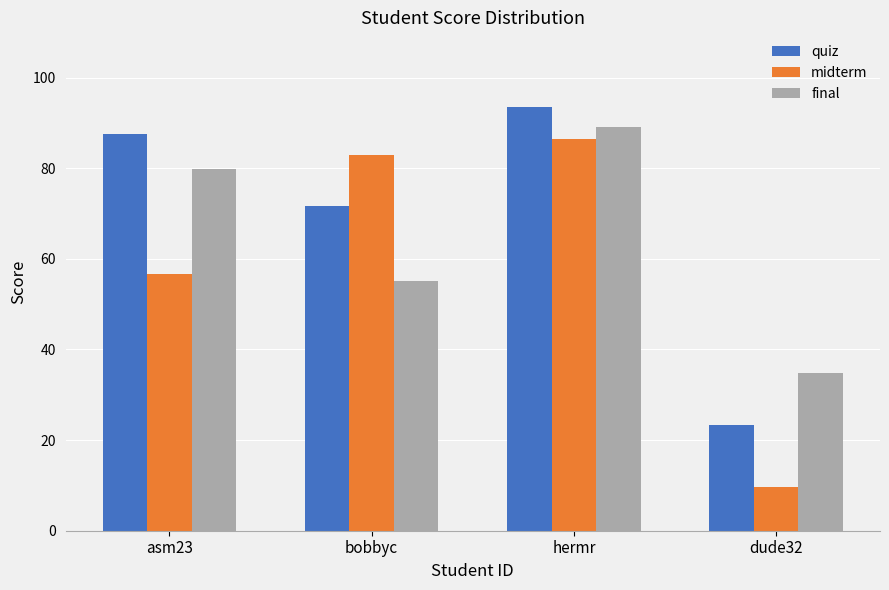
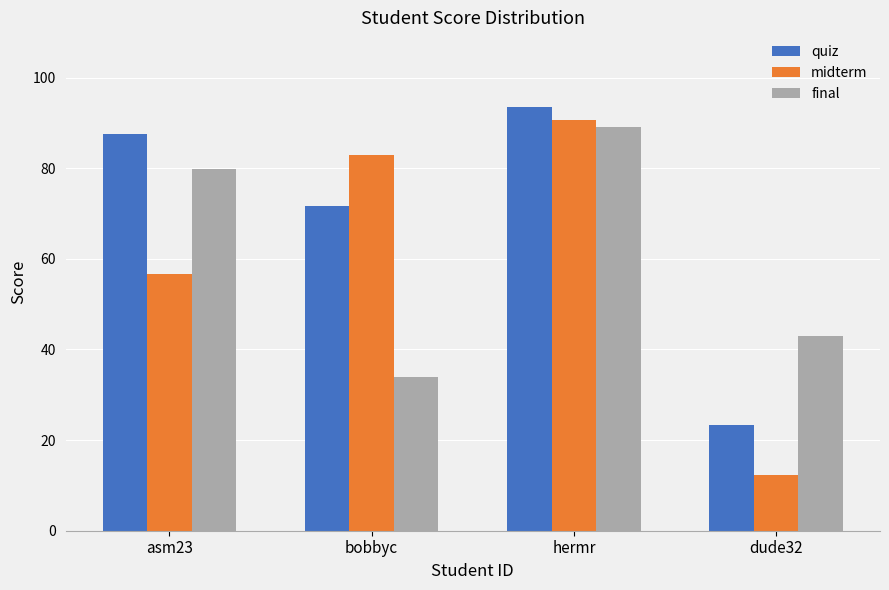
final, bobbyc: 55 -> 34
midterm, hermr: 87 -> 91
midterm, dude32: 10 -> 12
final, dude32: 35 -> 43
